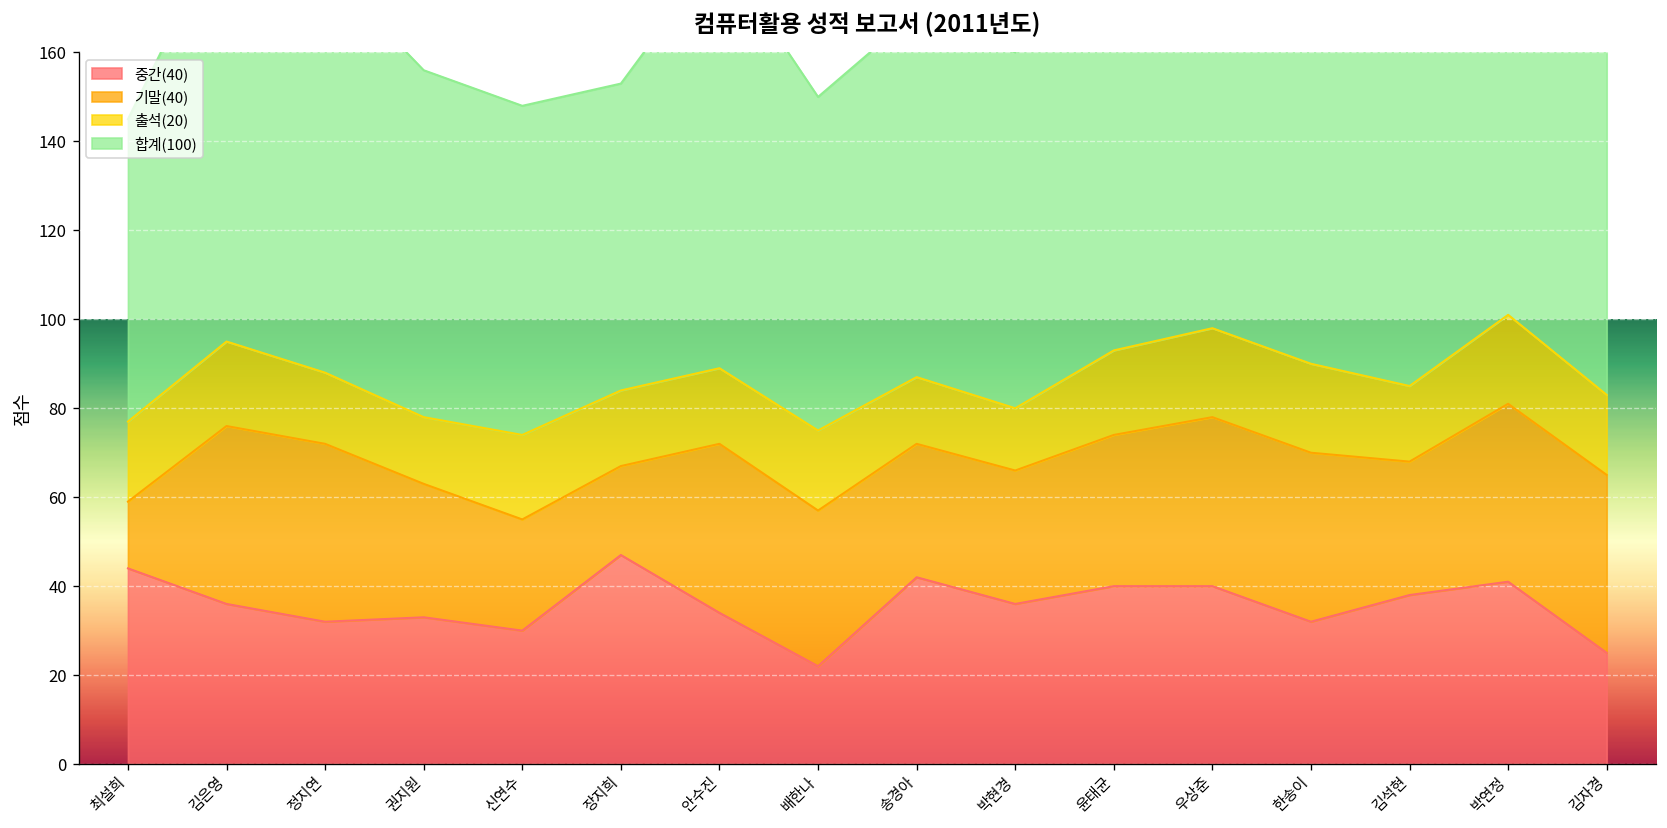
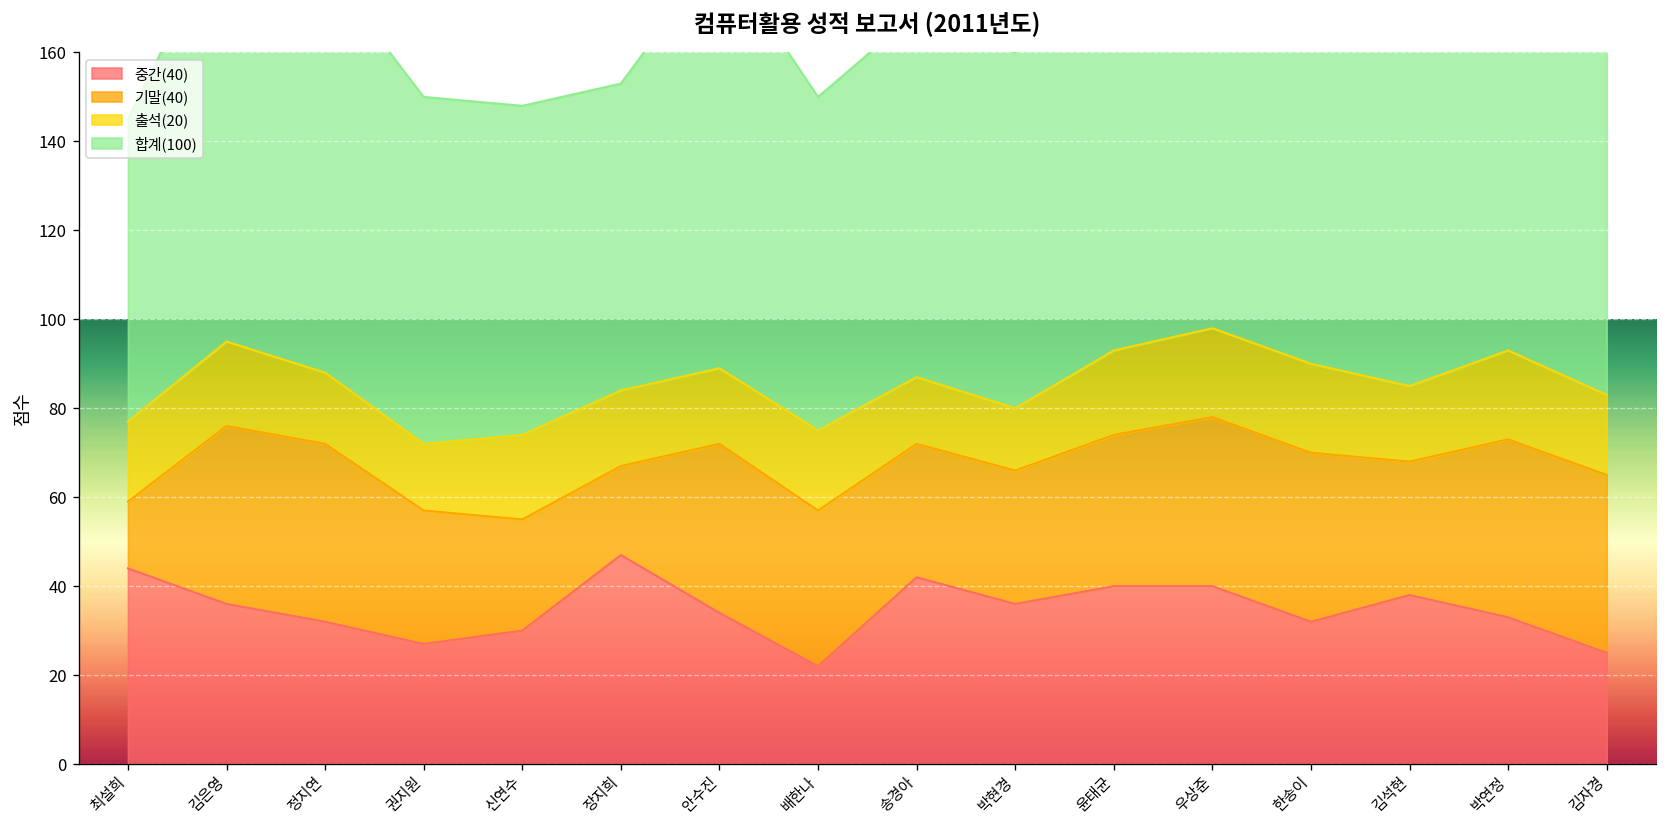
중간(40), 권지원: 33 -> 27
중간(40), 박연정: 41 -> 33
